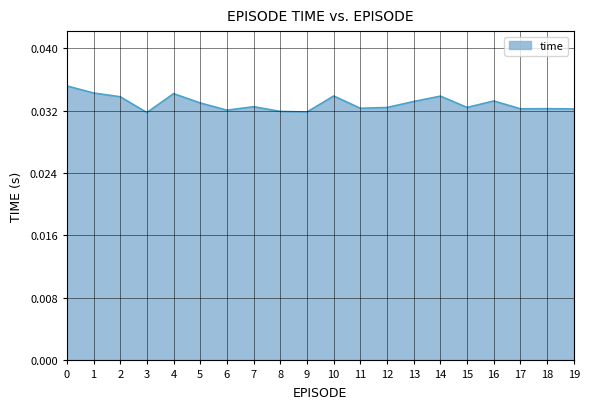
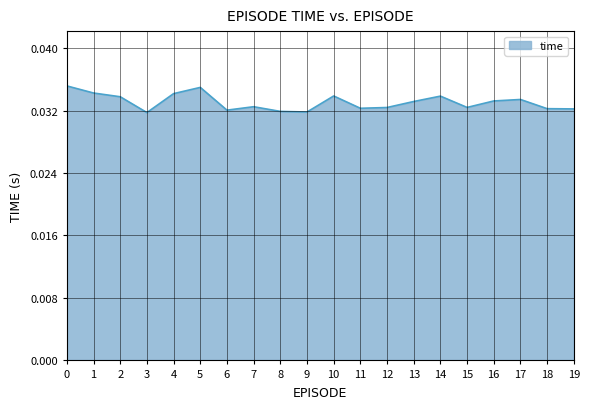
5: 0.033 -> 0.035
17: 0.032 -> 0.033
